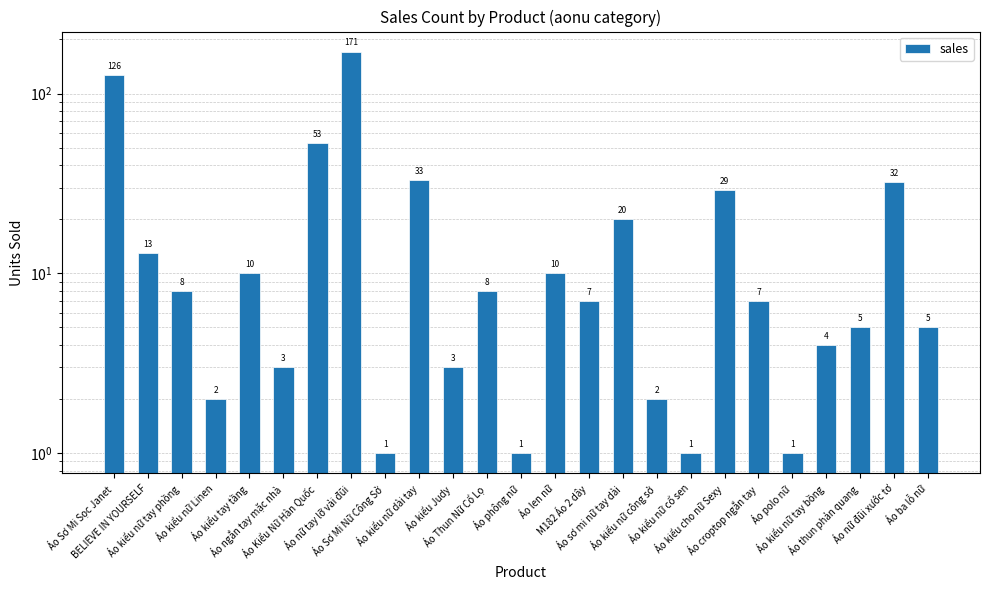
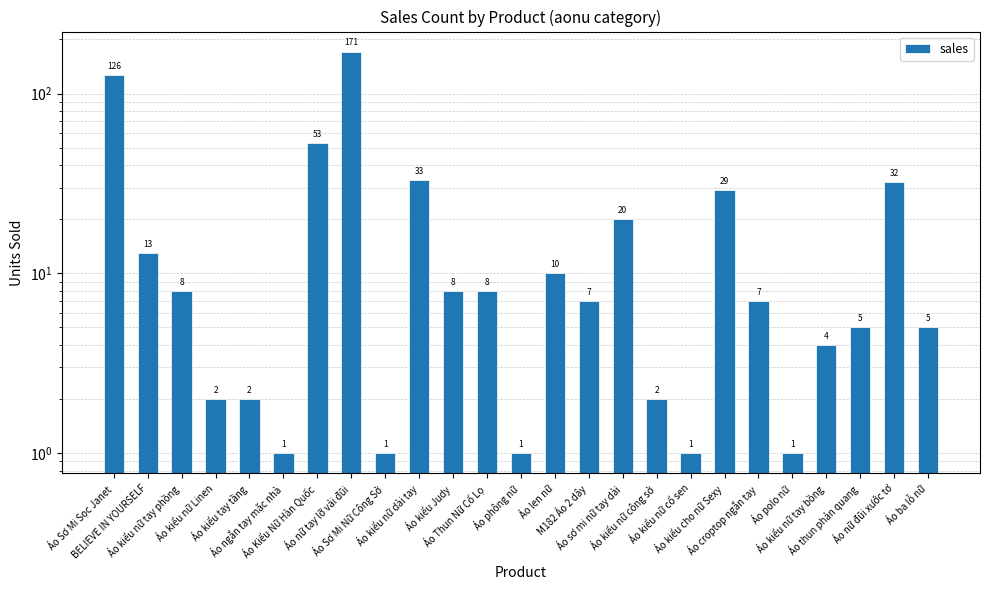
Áo kiểu tay tầng: 10 -> 2
Áo ngắn tay mặc nhà: 3 -> 1
Áo kiểu Judy: 3 -> 8
